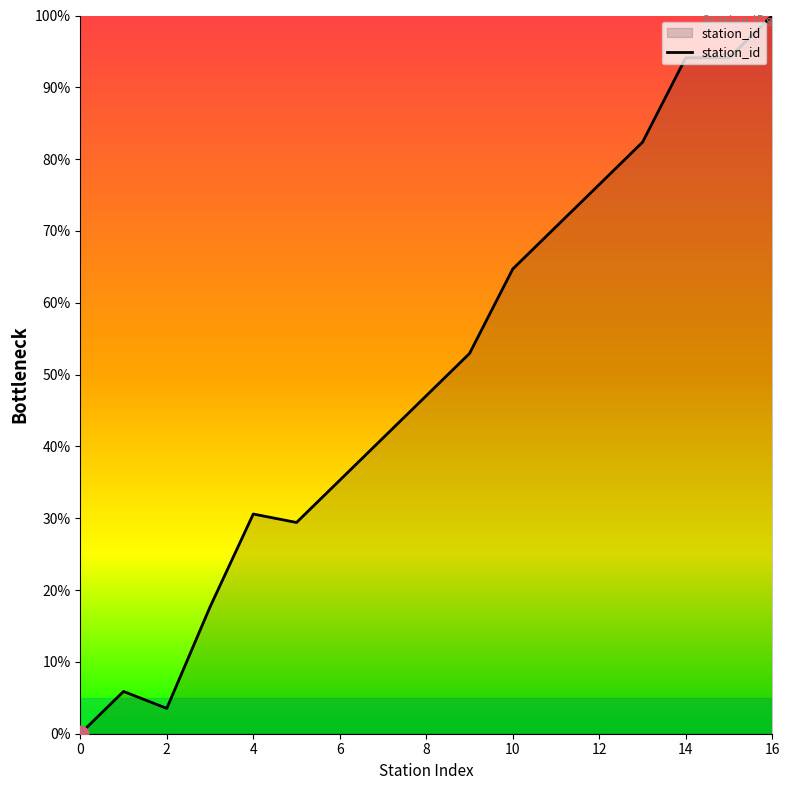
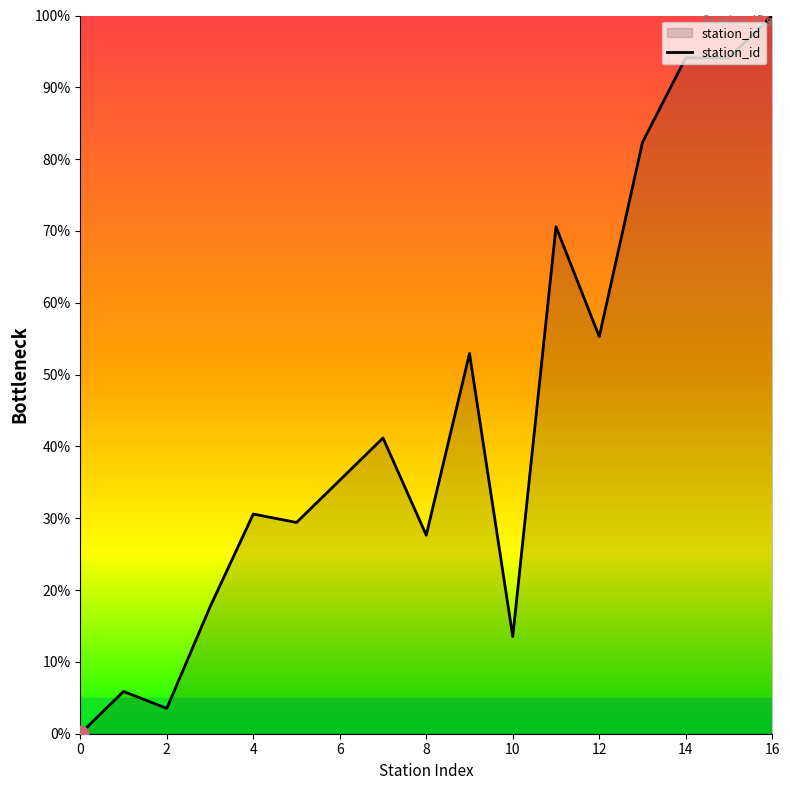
station_id, 8: 47% -> 28%
station_id, 10: 65% -> 14%
station_id, 12: 76% -> 55%
